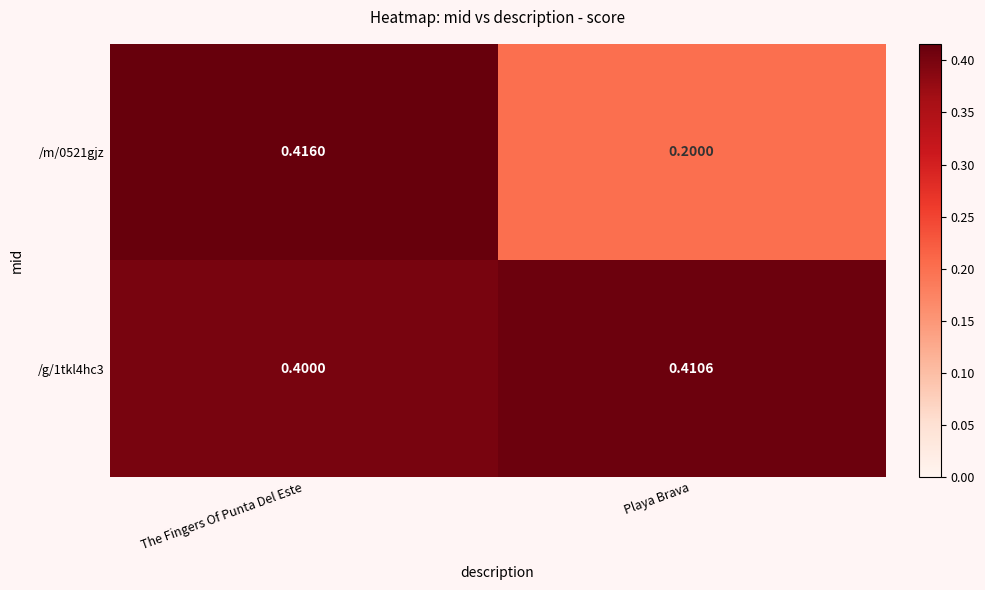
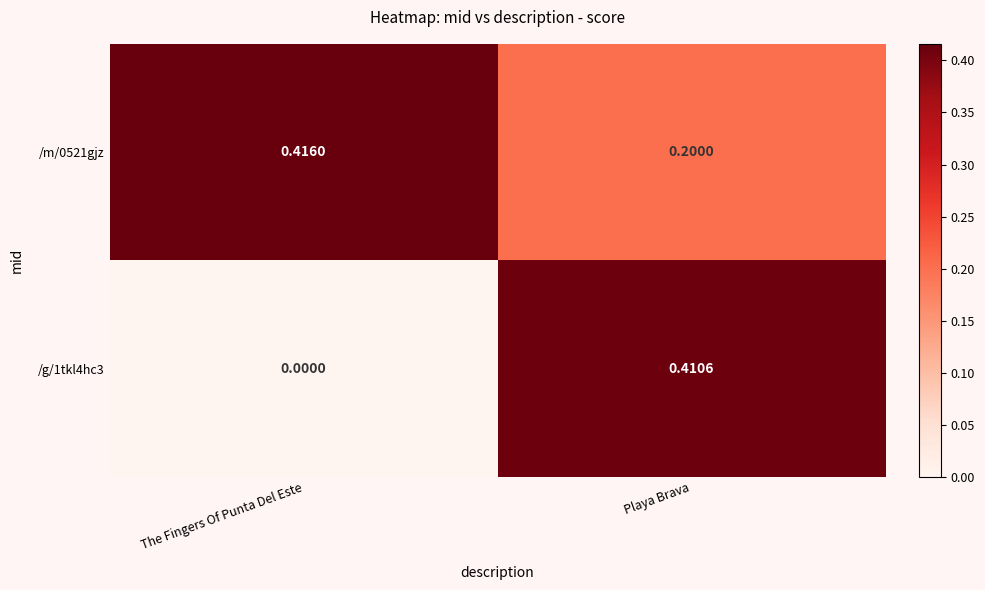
/g/1tkl4hc3, The Fingers Of Punta Del Este: 0.4000 -> 0.0000
